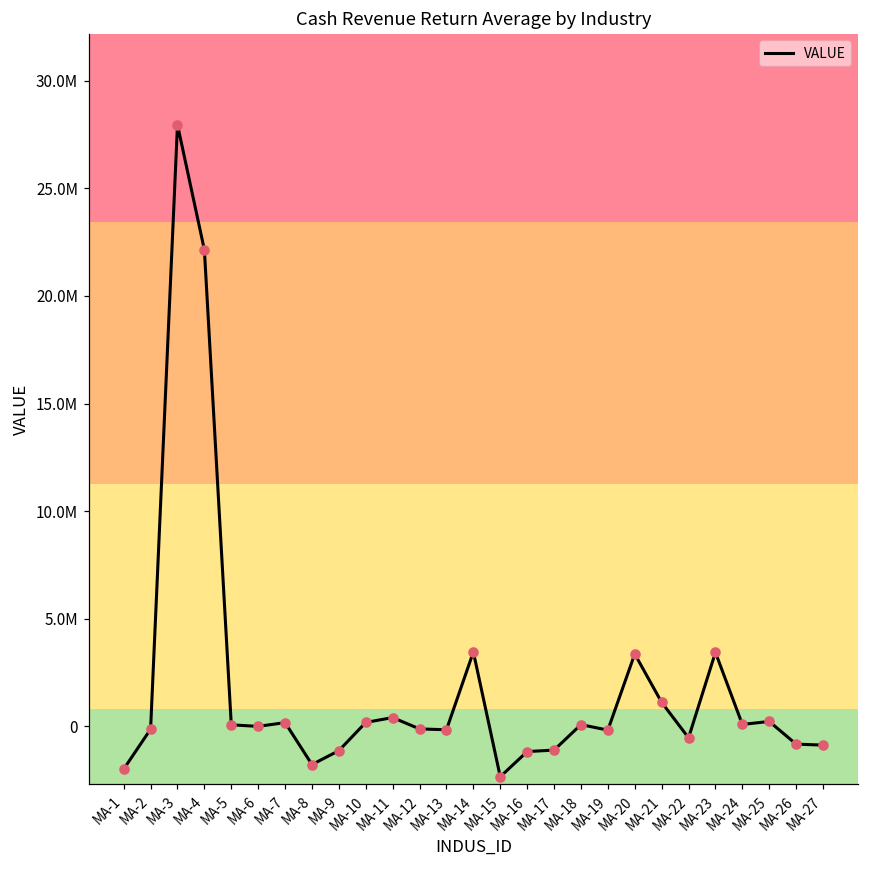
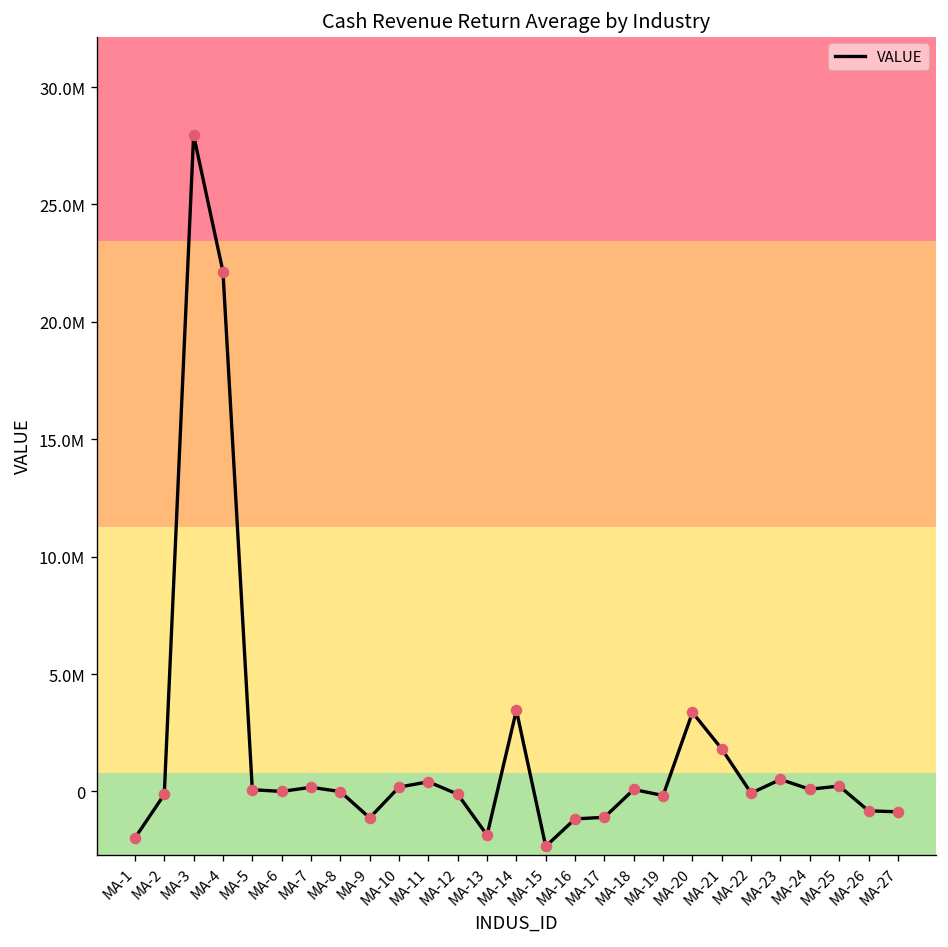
MA-8: -1800000 -> 0
MA-13: -200000 -> -1900000
MA-21: 1100000 -> 1800000
MA-22: -500000 -> -100000
MA-23: 3400000 -> 500000
